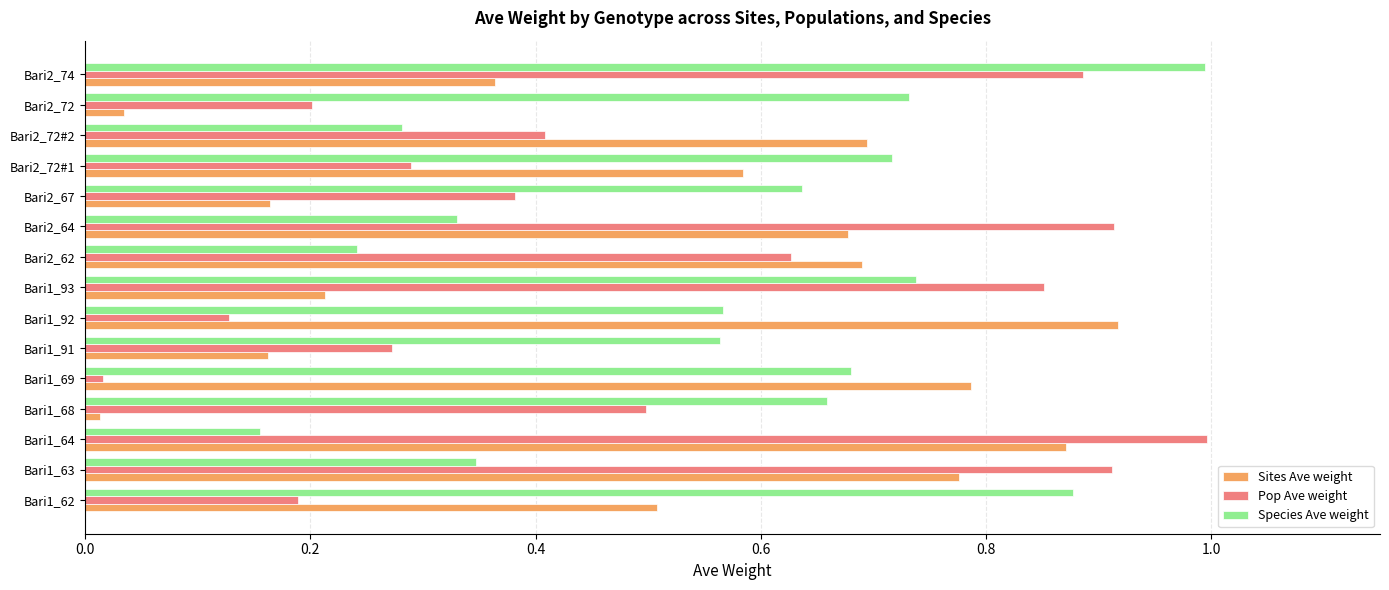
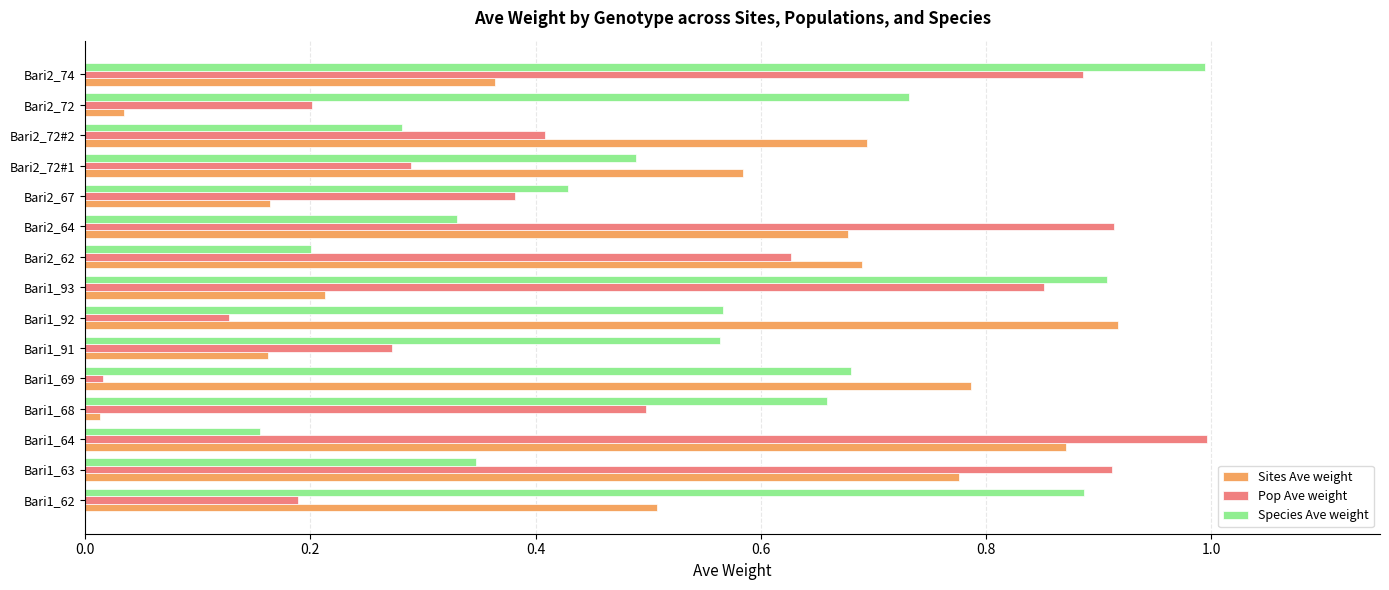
Species Ave weight, Bari2_72#1: 0.716 -> 0.490
Species Ave weight, Bari2_67: 0.637 -> 0.429
Species Ave weight, Bari2_62: 0.242 -> 0.200
Species Ave weight, Bari1_93: 0.738 -> 0.908
Species Ave weight, Bari1_62: 0.878 -> 0.887
